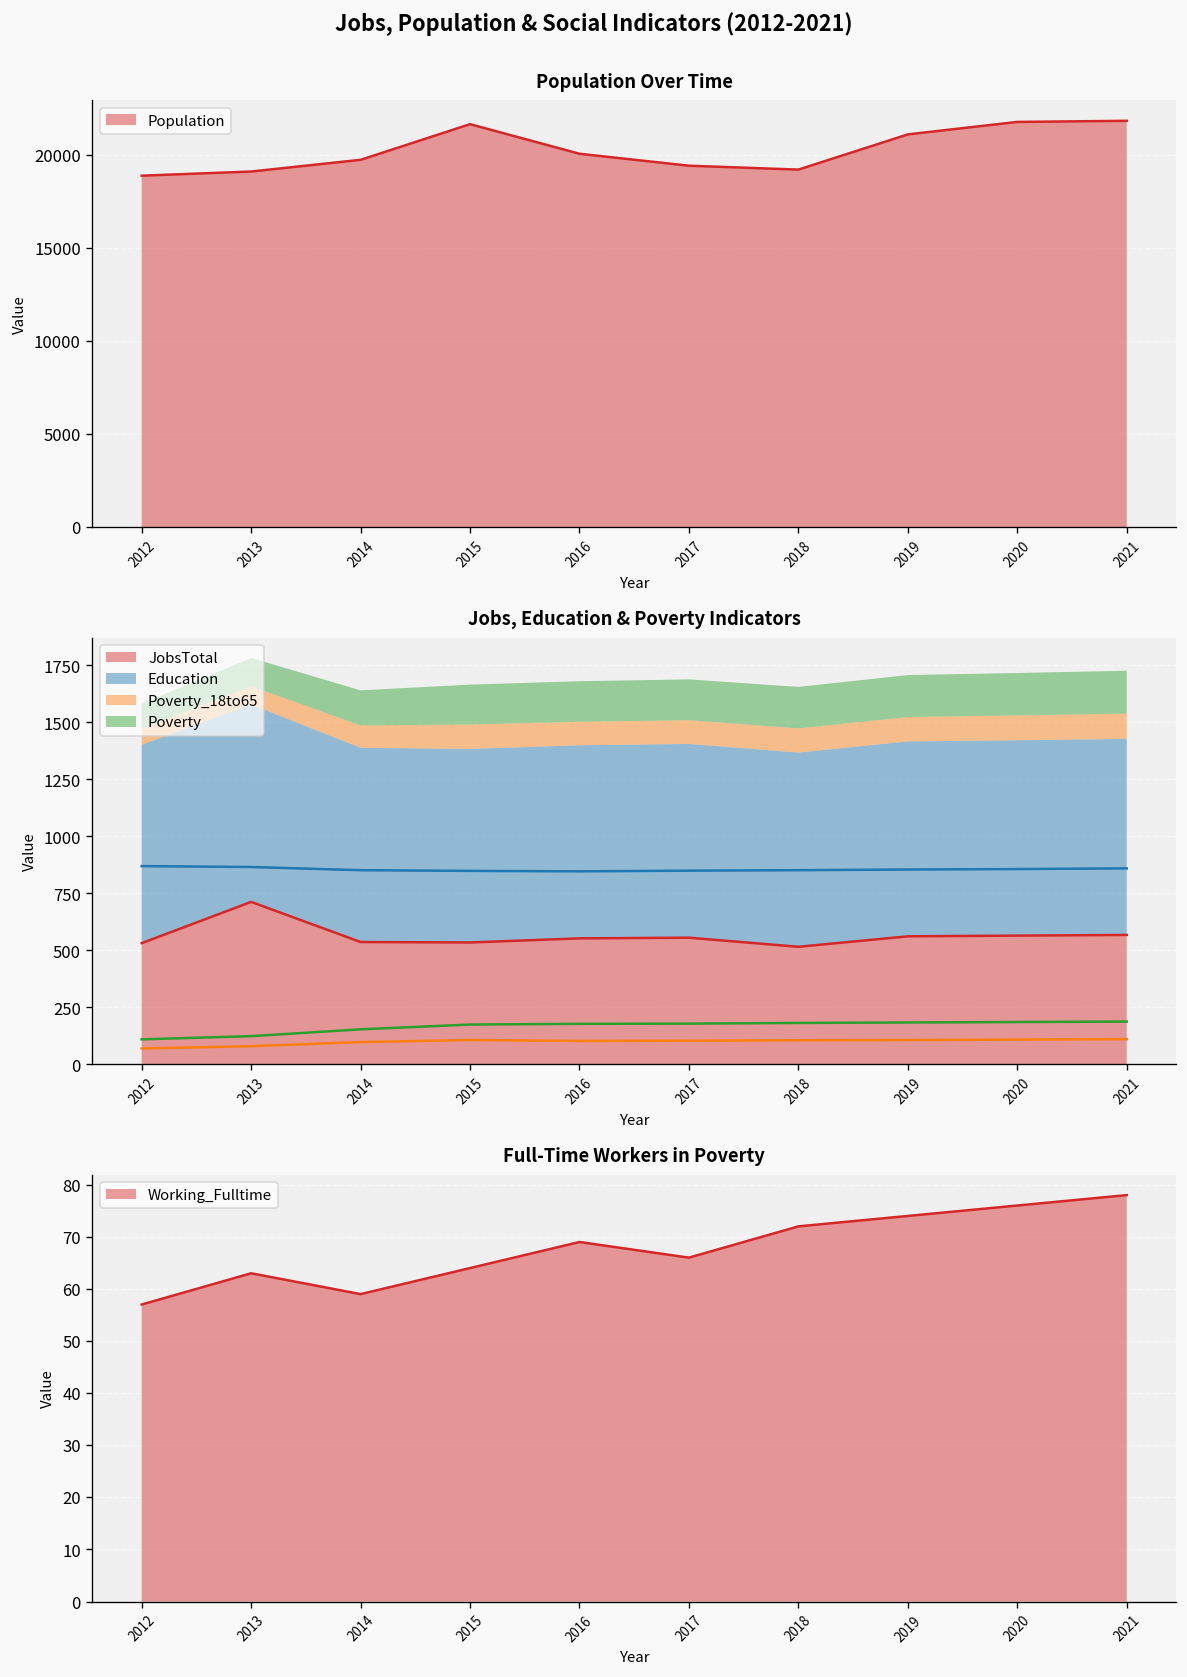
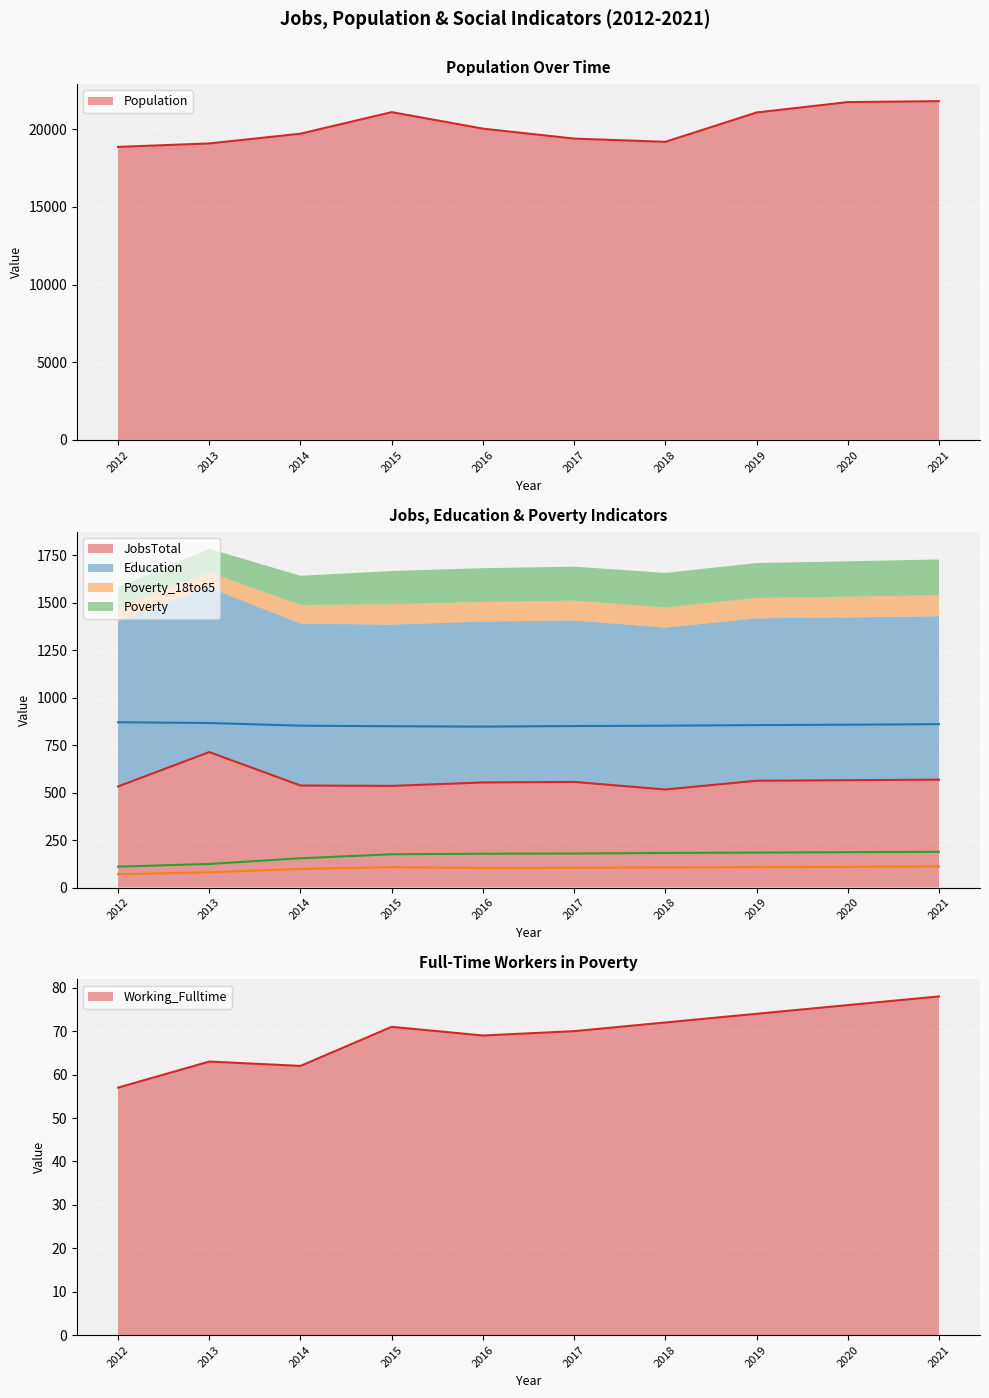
Population Over Time, 2015: 21600 -> 21100
Full-Time Workers in Poverty, 2014: 59 -> 62
Full-Time Workers in Poverty, 2015: 64 -> 71
Full-Time Workers in Poverty, 2017: 66 -> 70
